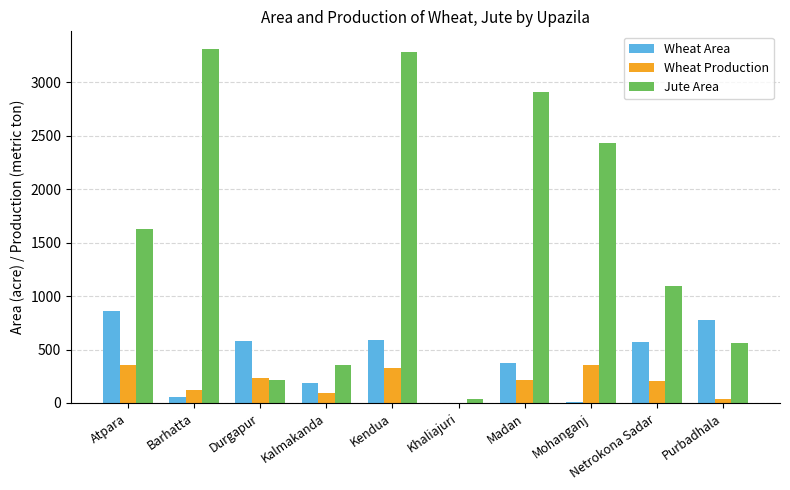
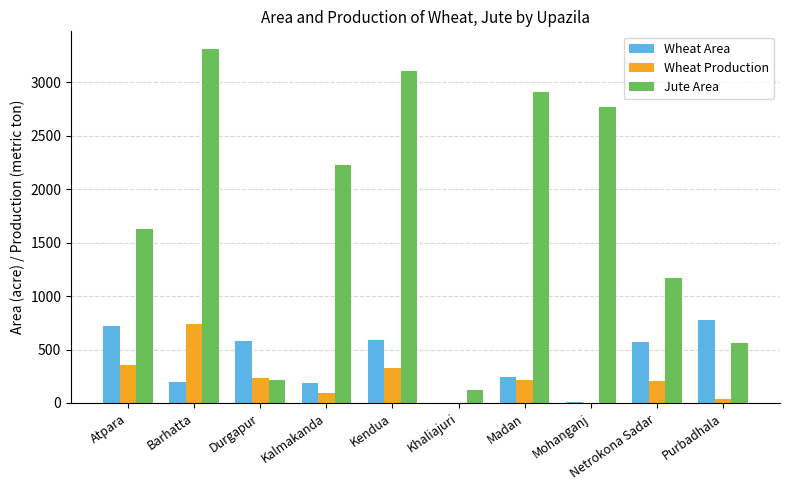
Wheat Area, Atpara: 860 -> 720
Wheat Area, Barhatta: 50 -> 200
Wheat Production, Barhatta: 120 -> 730
Jute Area, Kalmakanda: 360 -> 2230
Jute Area, Kendua: 3280 -> 3100
Jute Area, Khaliajuri: 40 -> 120
Wheat Area, Madan: 370 -> 250
Wheat Production, Mohanganj: 350 -> 0
Jute Area, Mohanganj: 2430 -> 2770
Jute Area, Netrokona Sadar: 1090 -> 1170
